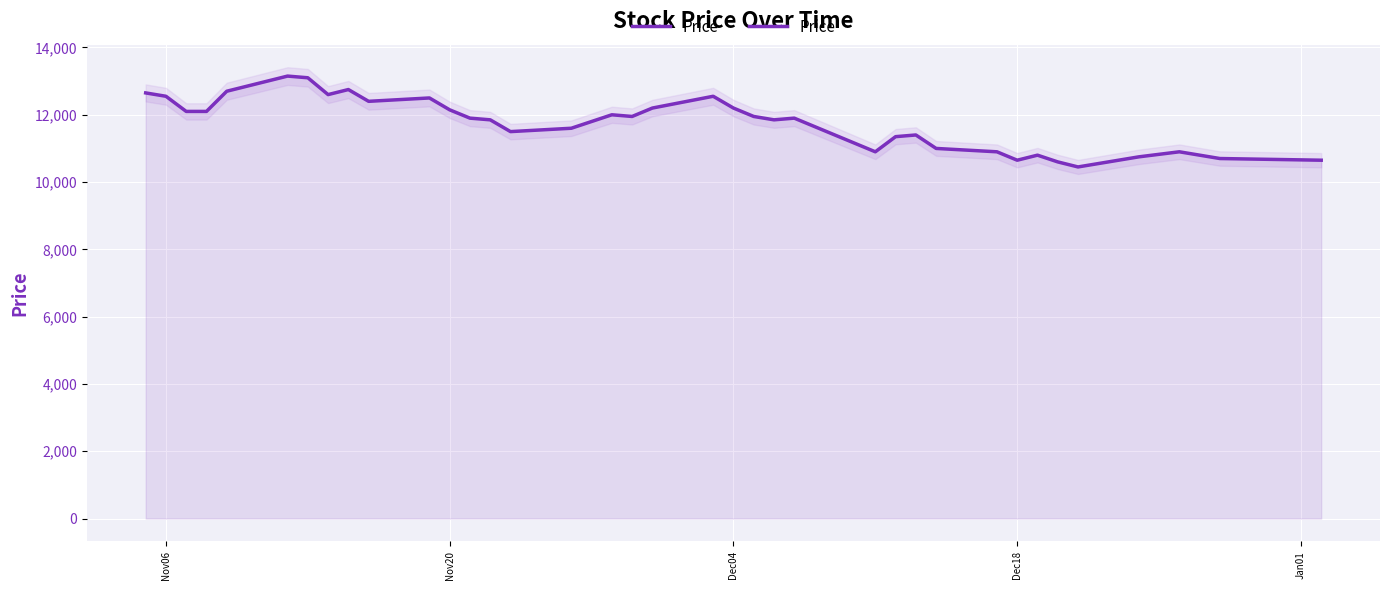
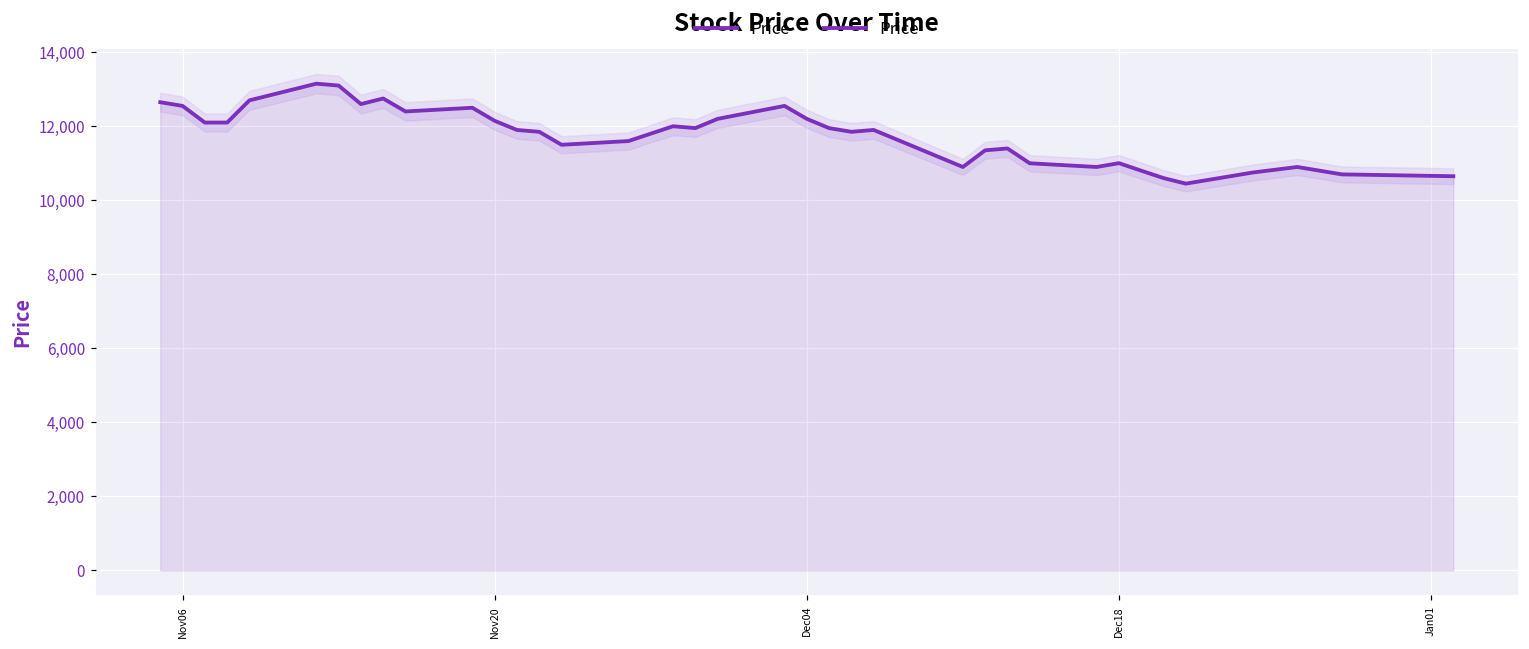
Price, Dec18: 10,700 -> 11,000
